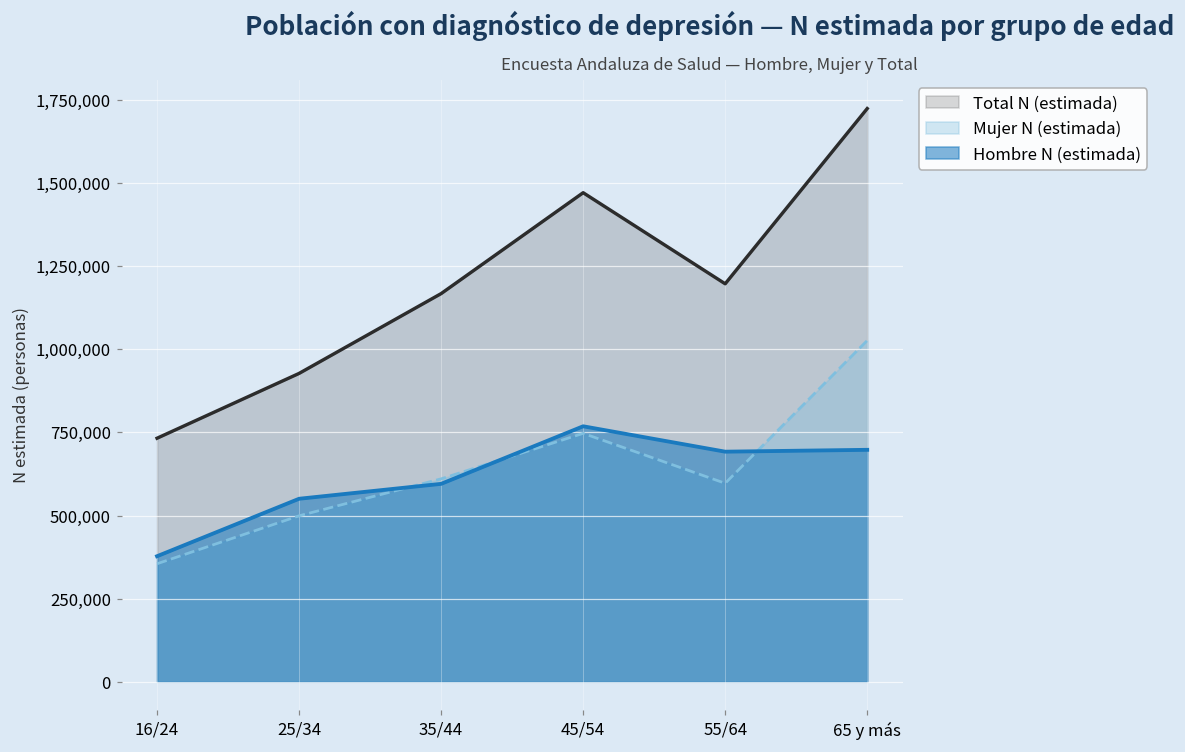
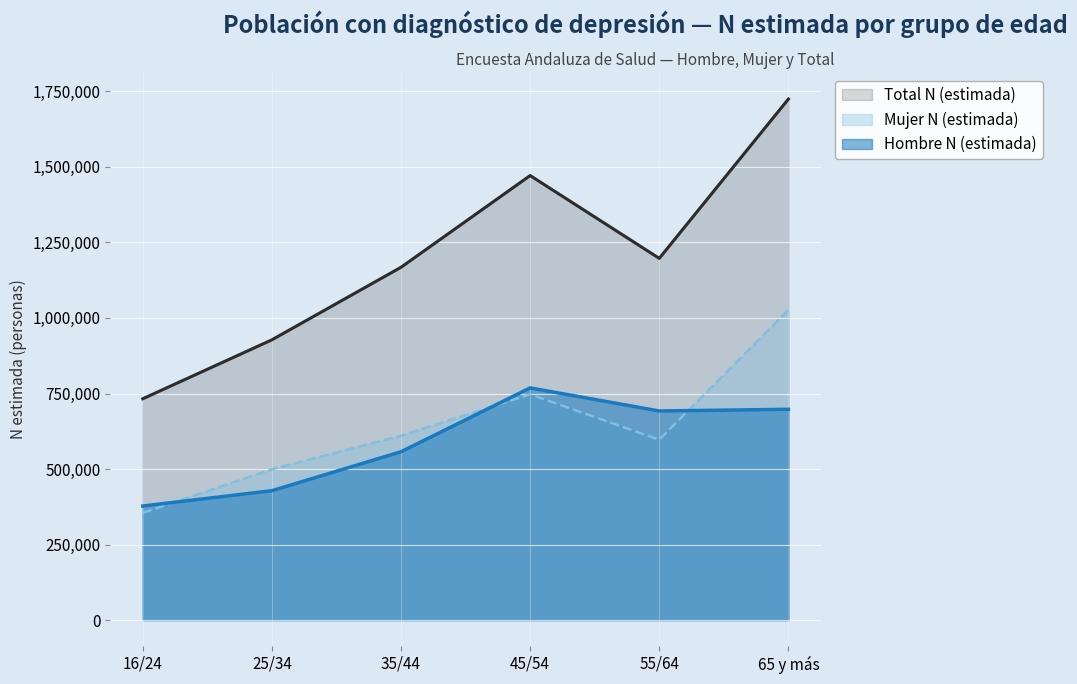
Hombre N (estimada), 25/34: 550,000 -> 430,000
Hombre N (estimada), 35/44: 600,000 -> 560,000
